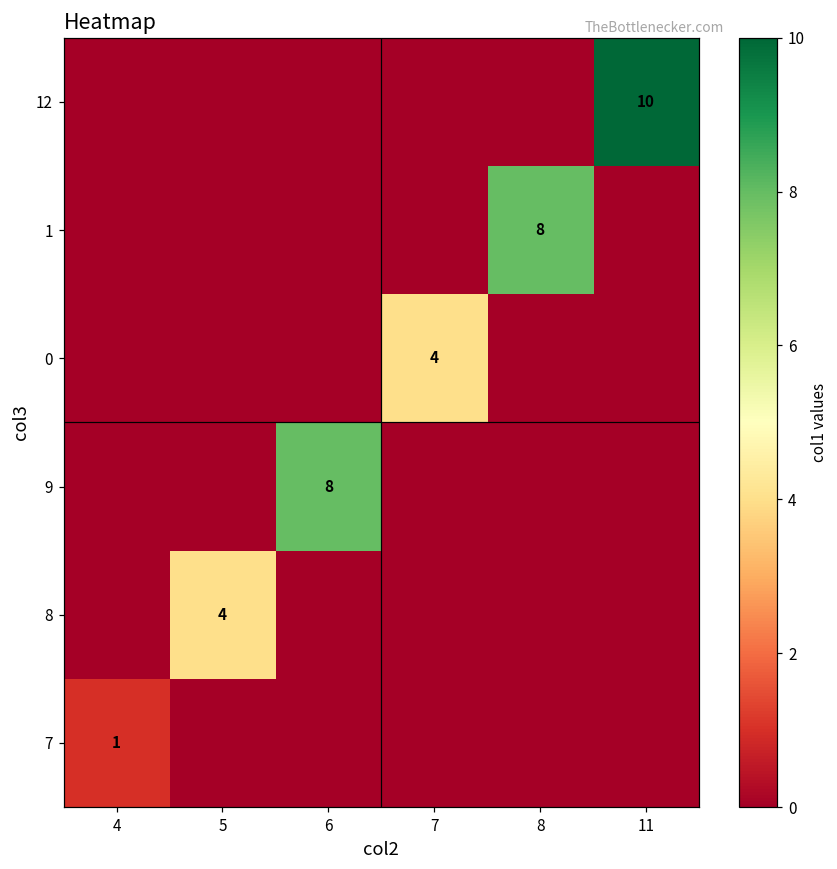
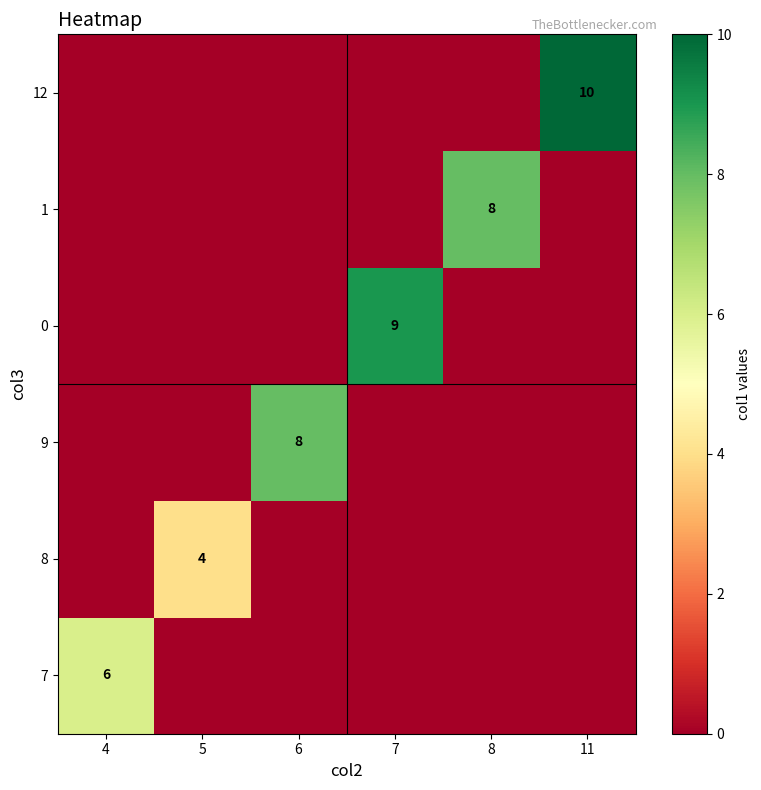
0, 7: 4 -> 9
7, 4: 1 -> 6
